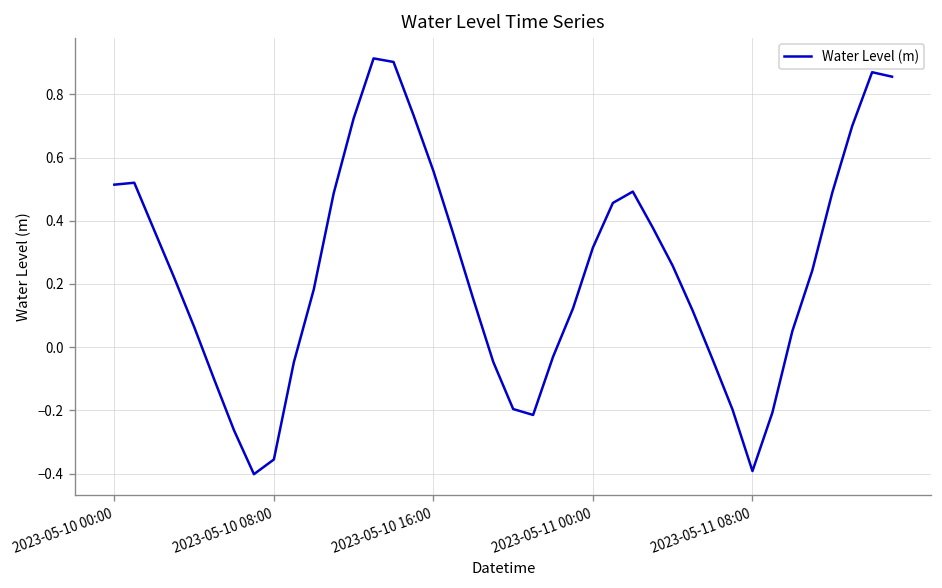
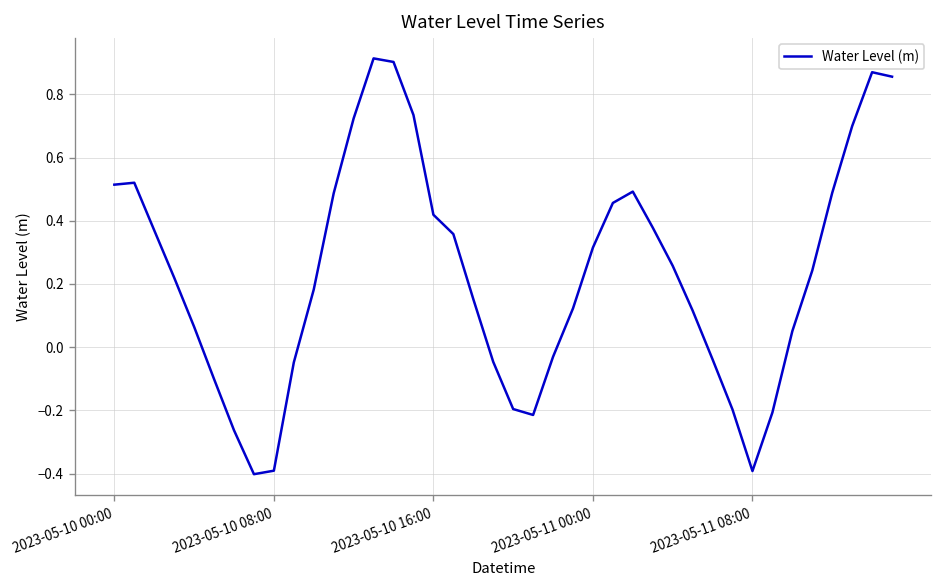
2023-05-10 08:00: -0.36 -> -0.39
2023-05-10 16:00: 0.56 -> 0.42
